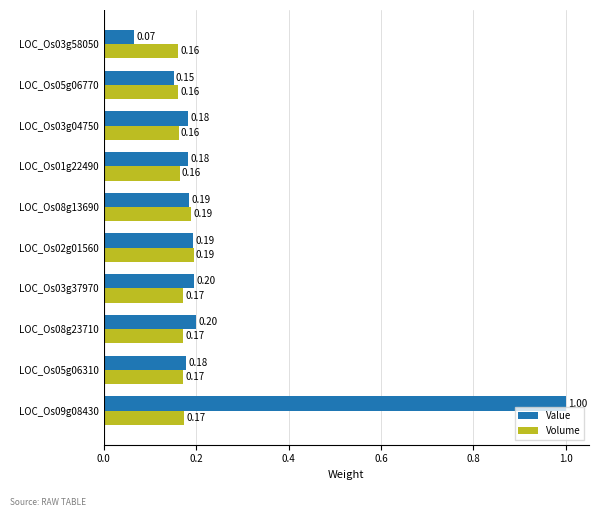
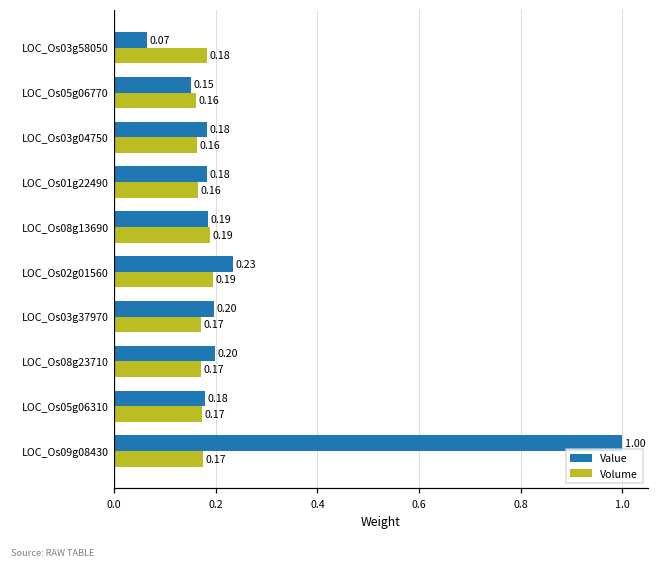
Volume, LOC_Os03g58050: 0.16 -> 0.18
Value, LOC_Os02g01560: 0.19 -> 0.23
